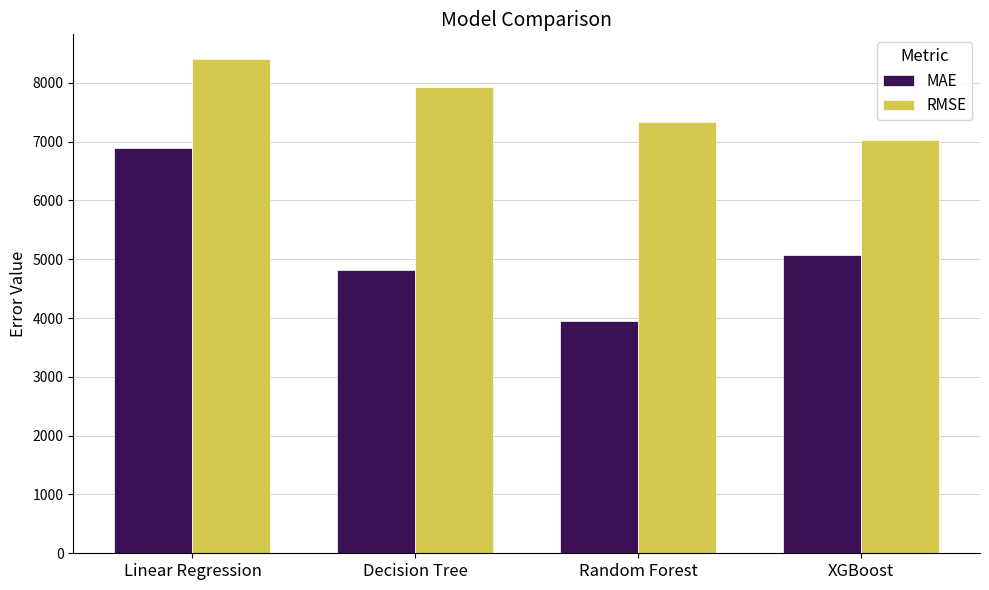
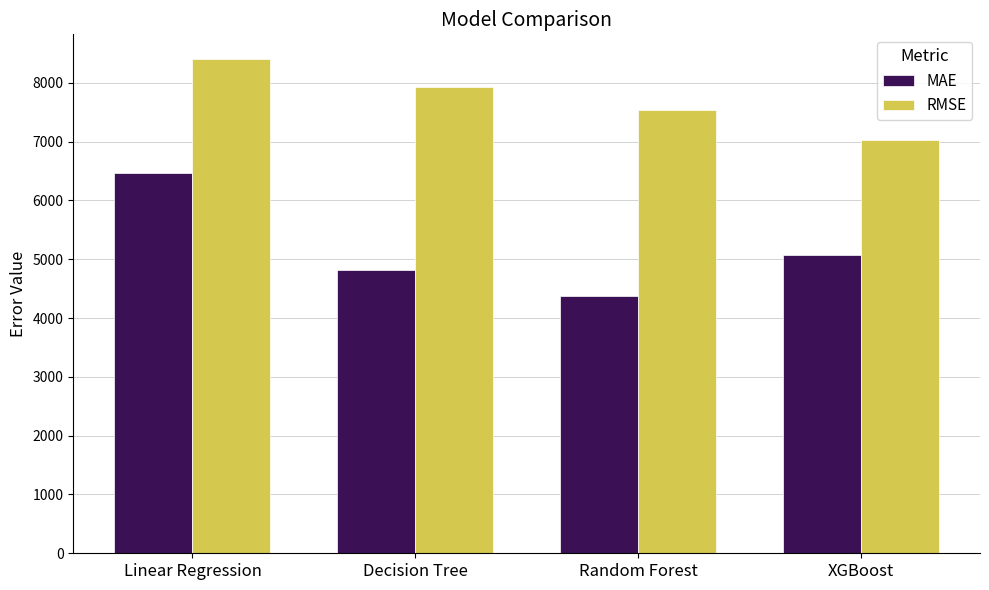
MAE, Linear Regression: 6900 -> 6500
MAE, Random Forest: 4000 -> 4400
RMSE, Random Forest: 7300 -> 7500
